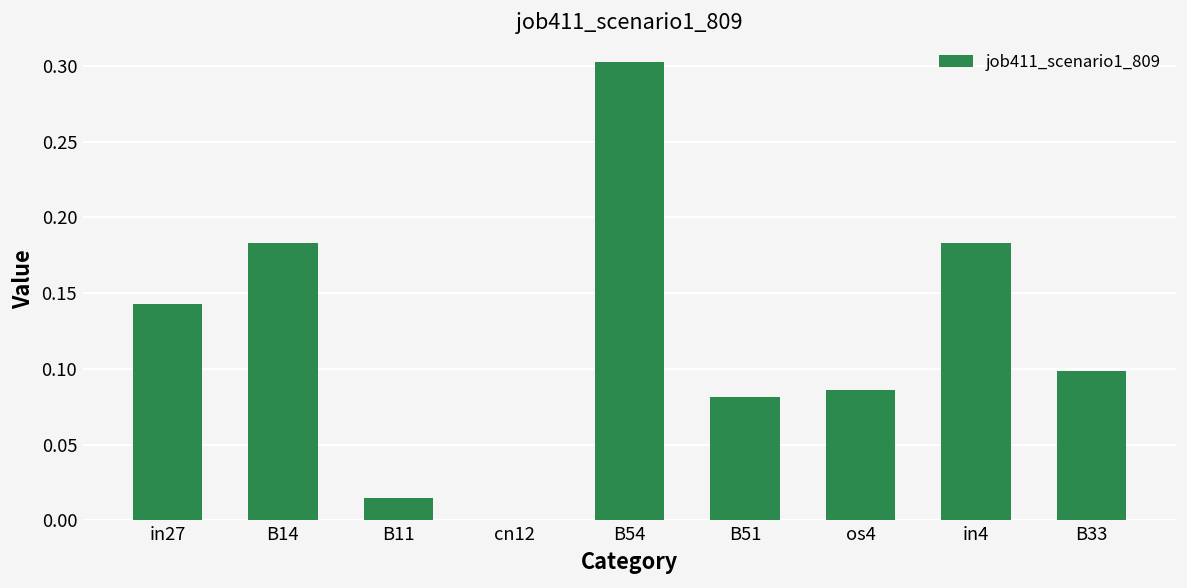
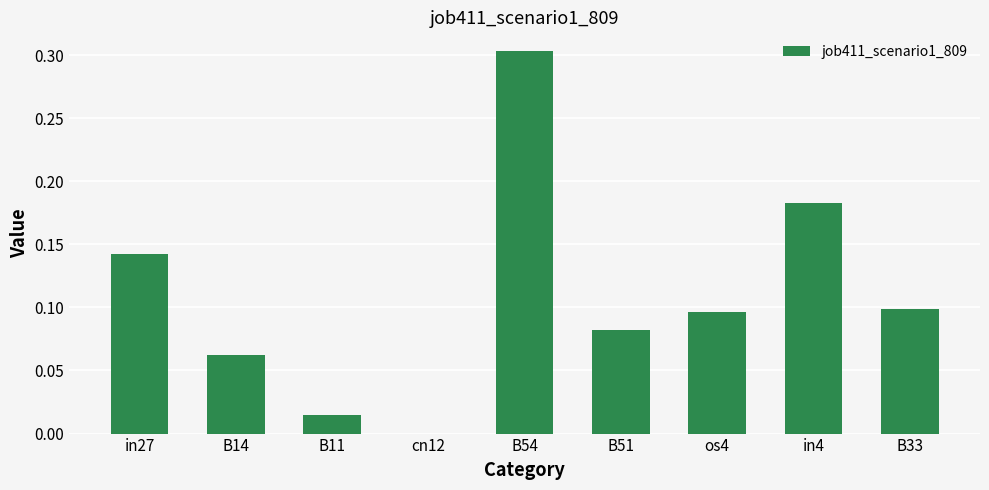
B14: 0.183 -> 0.062
os4: 0.086 -> 0.096
